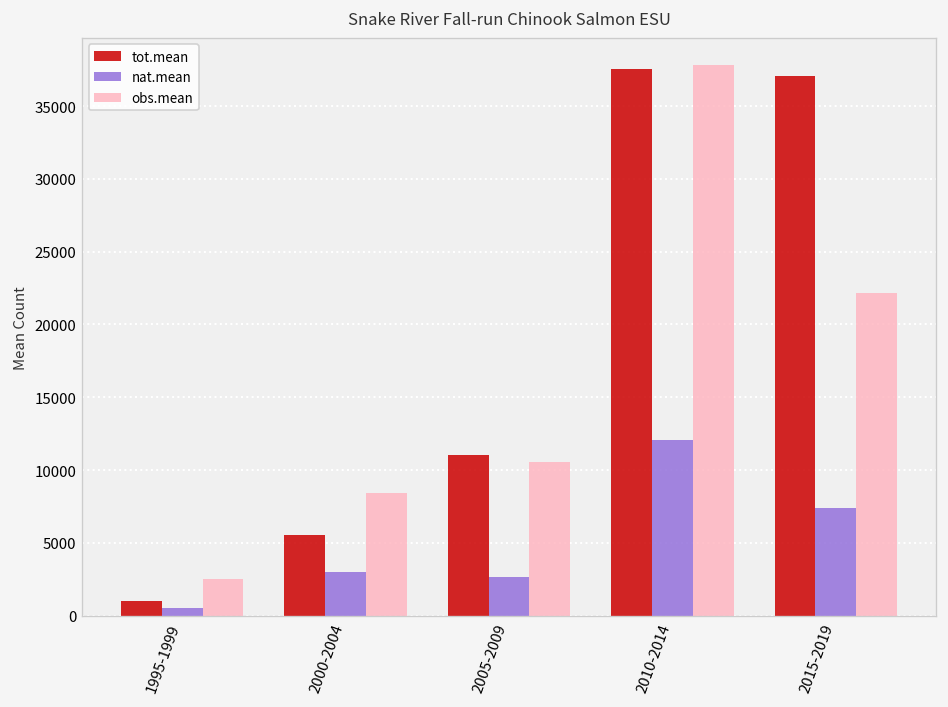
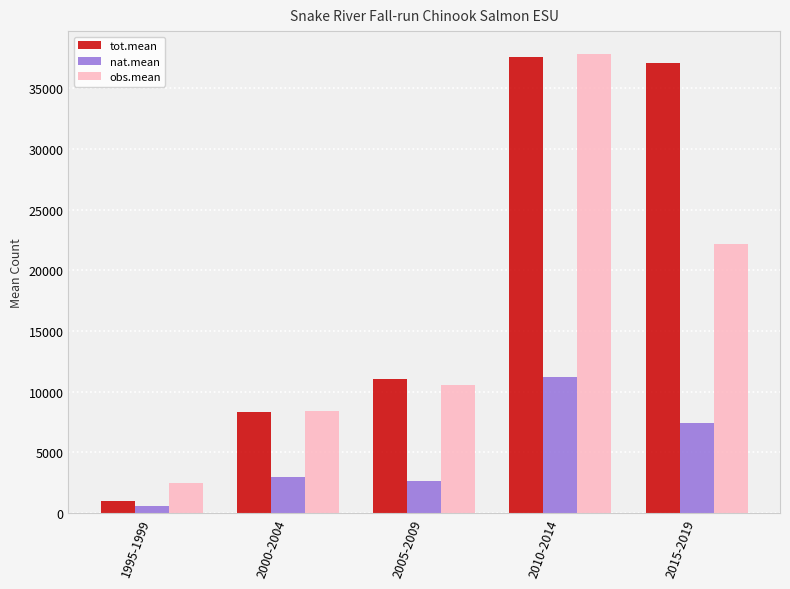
tot.mean, 2000-2004: 5500 -> 8300
nat.mean, 2010-2014: 12100 -> 11200
